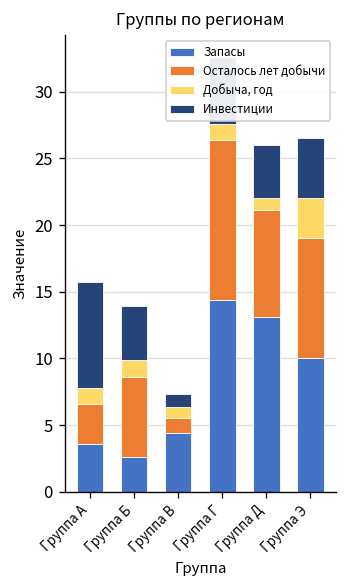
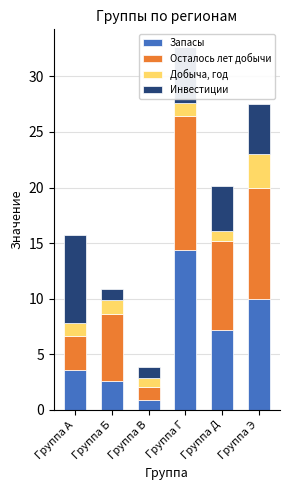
Инвестиции, Группа Б: 4 -> 1
Запасы, Группа В: 4.4 -> 0.9
Запасы, Группа Д: 13.1 -> 7.2
Осталось лет добычи, Группа Э: 9 -> 10
